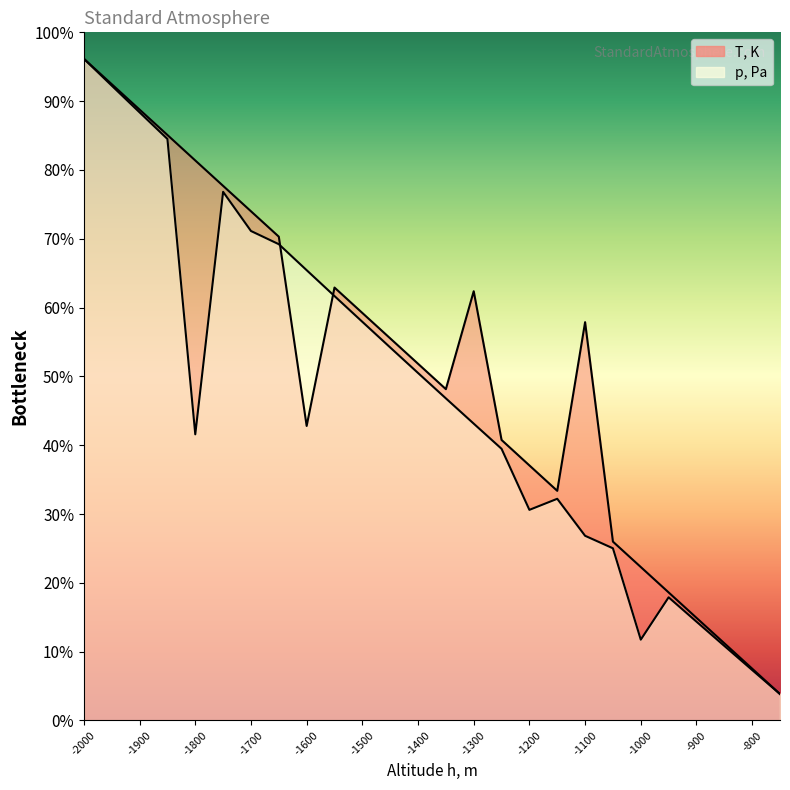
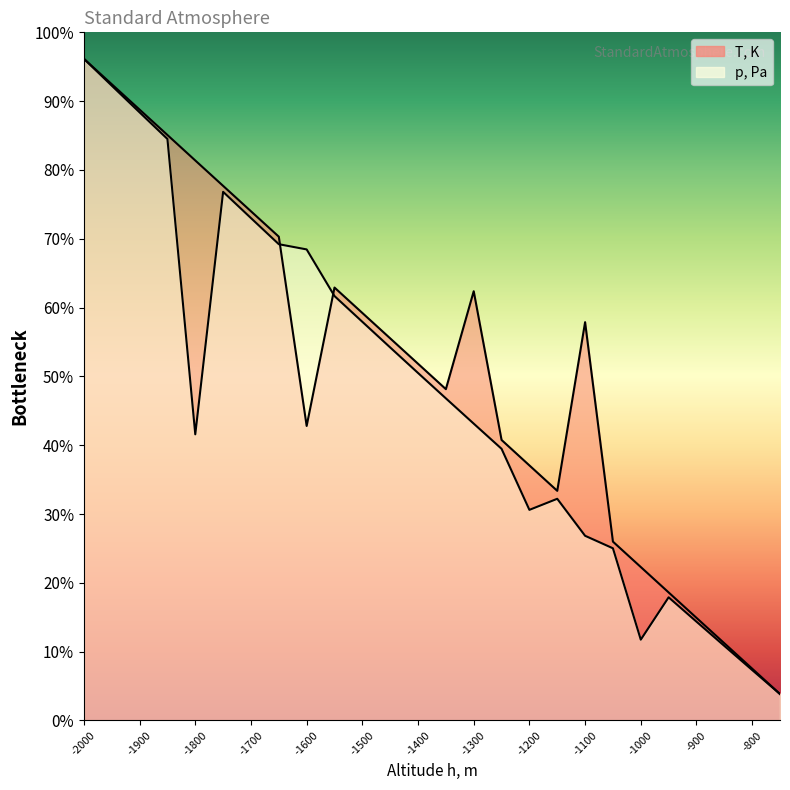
p, Pa, -1700: 71% -> 73%
p, Pa, -1600: 65% -> 68%
